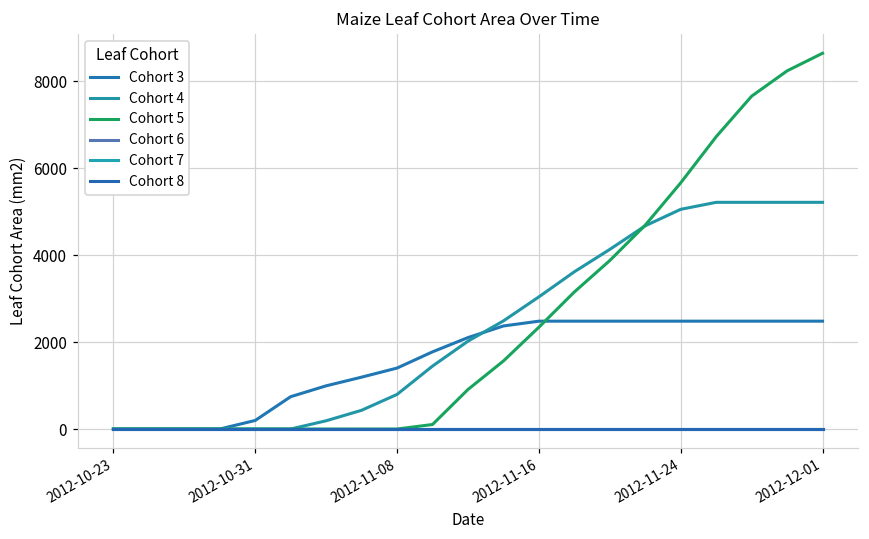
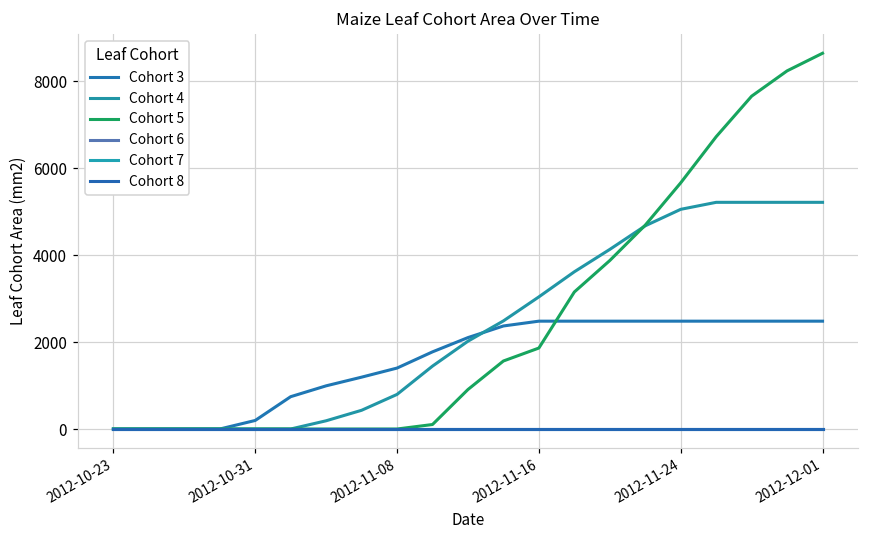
Cohort 5, 2012-11-16: 2300 -> 1900
